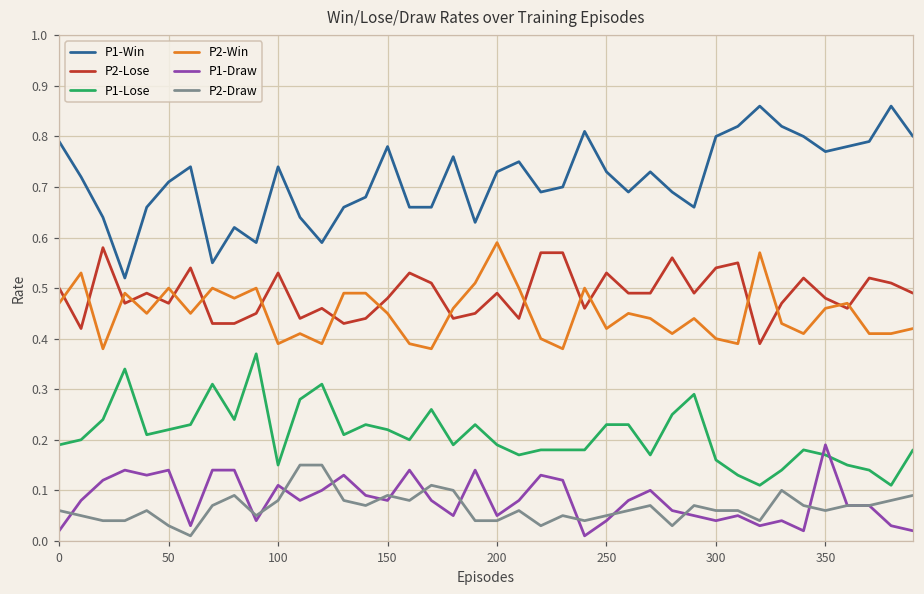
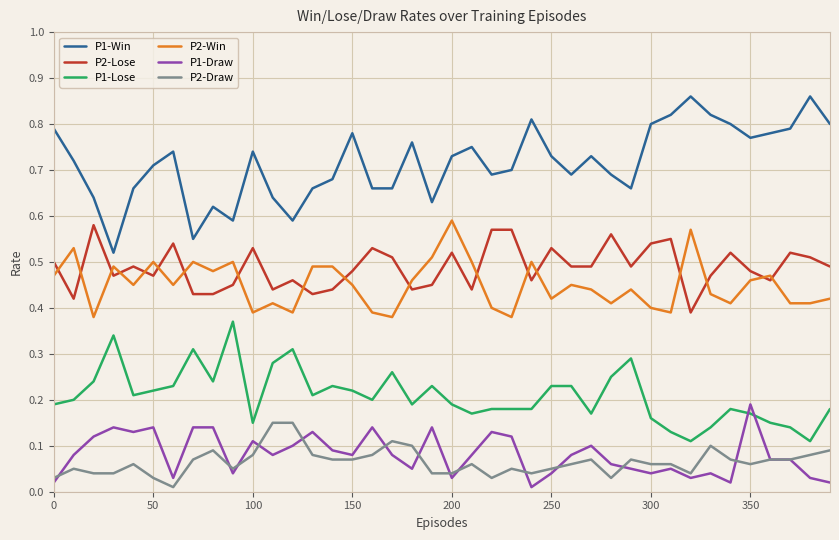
P2-Draw, 0: 0.06 -> 0.03
P2-Draw, 150: 0.09 -> 0.07
P2-Lose, 200: 0.49 -> 0.52
P1-Draw, 200: 0.05 -> 0.03
